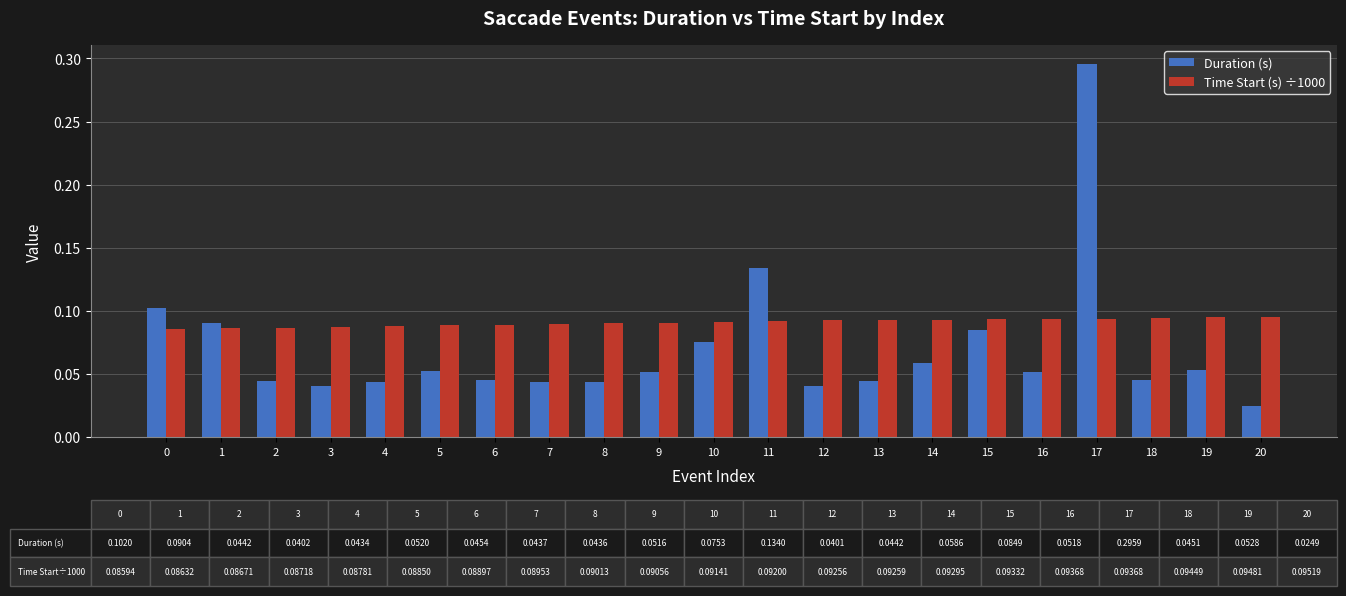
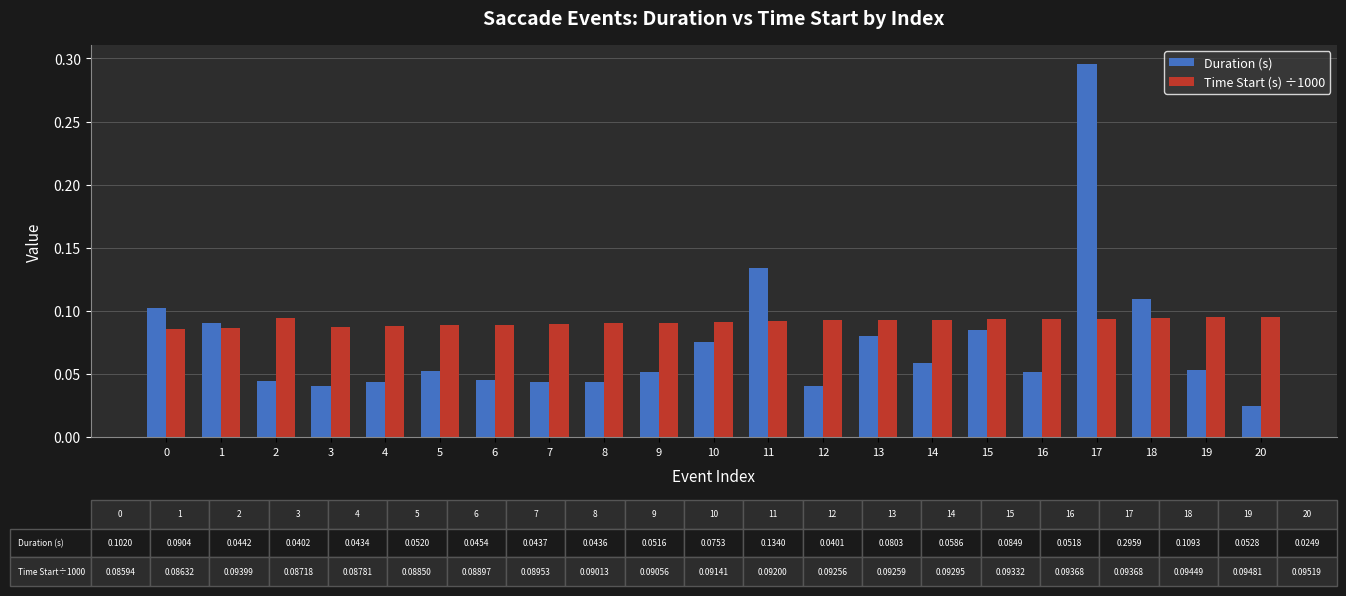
Time Start (s) ÷1000, 2: 0.08671 -> 0.09399
Duration (s), 13: 0.0442 -> 0.0803
Duration (s), 18: 0.0451 -> 0.1093
